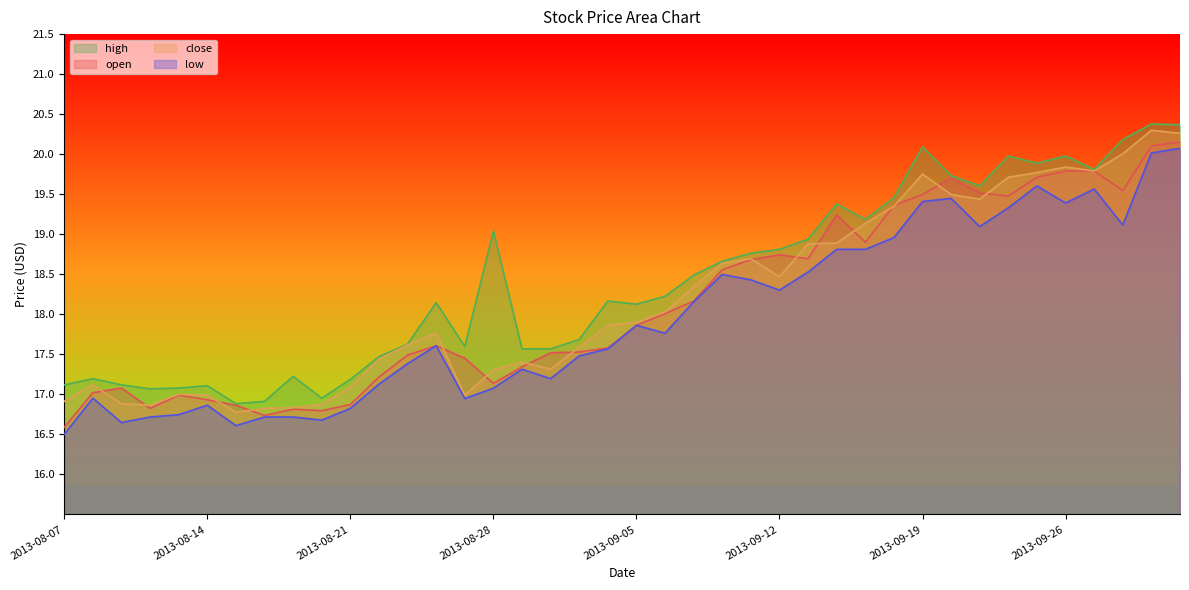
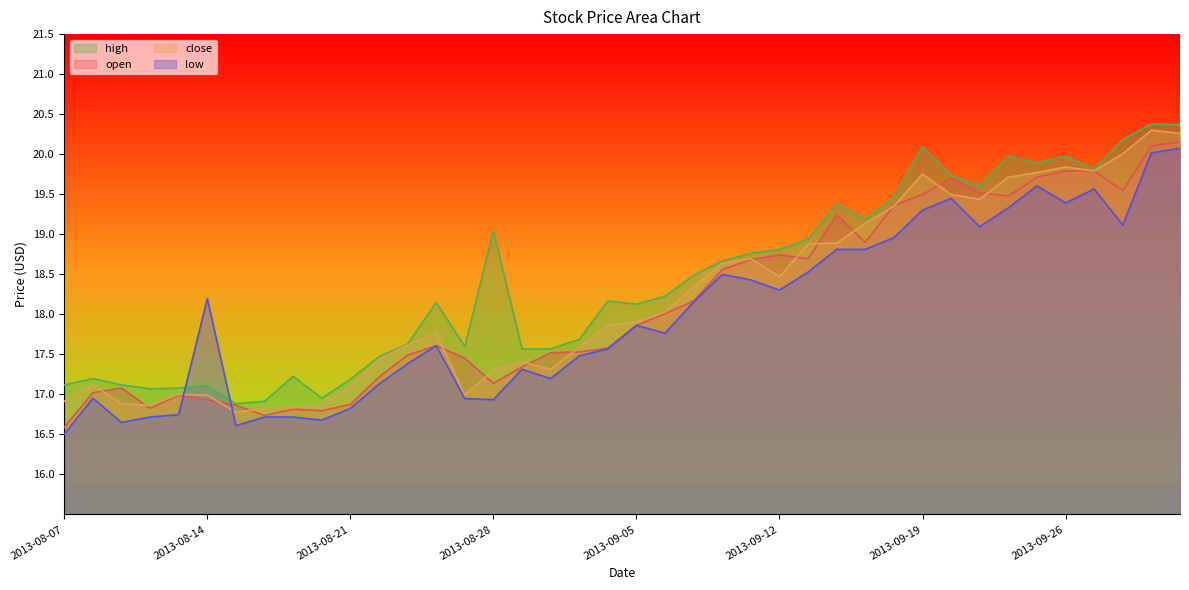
low, 2013-08-14: 16.9 -> 18.2
low, 2013-08-28: 17.1 -> 16.9
low, 2013-09-19: 19.4 -> 19.3
